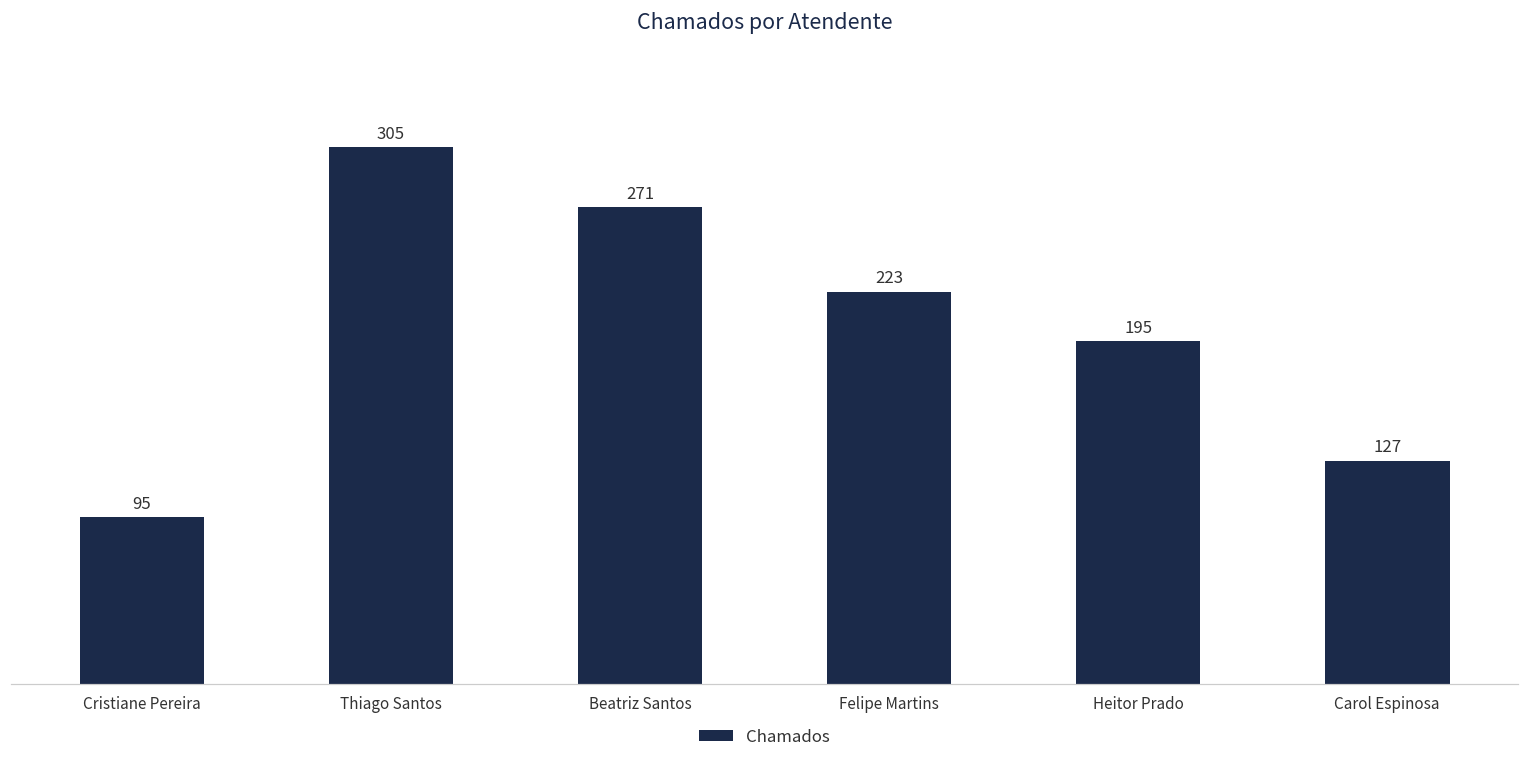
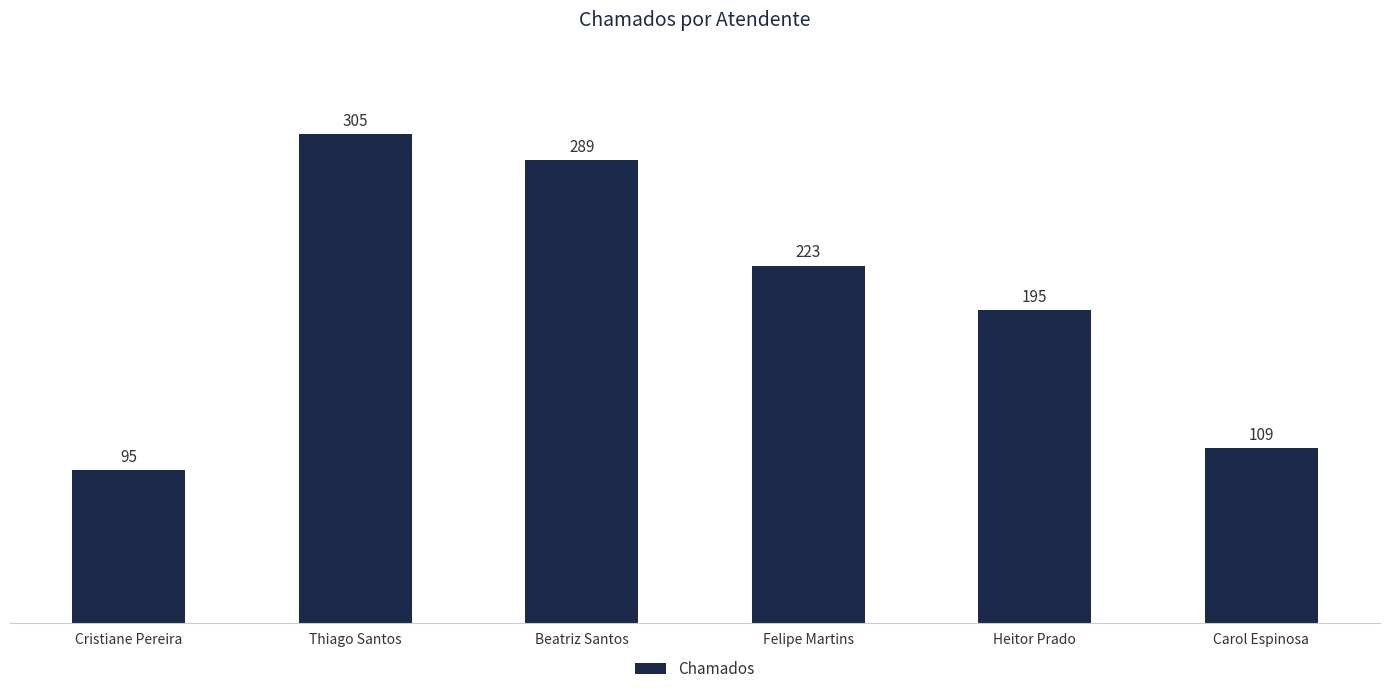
Beatriz Santos: 271 -> 289
Carol Espinosa: 127 -> 109
